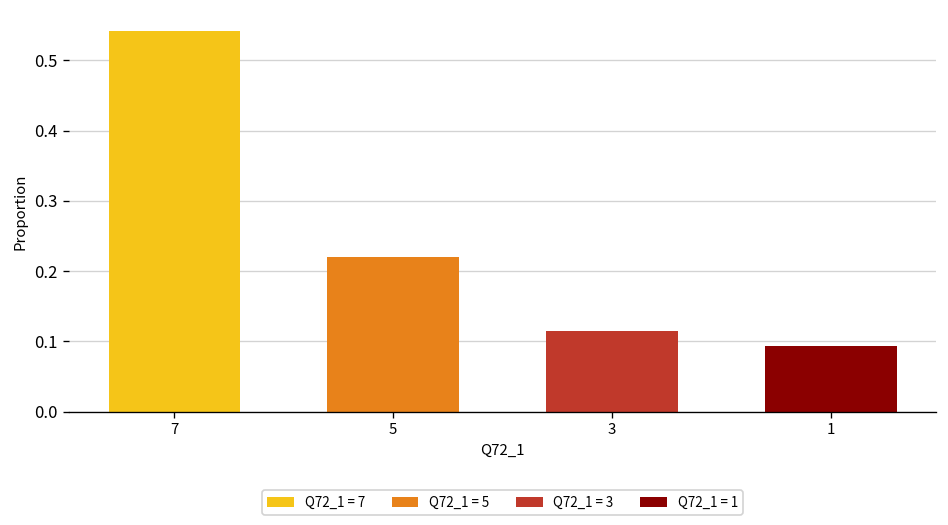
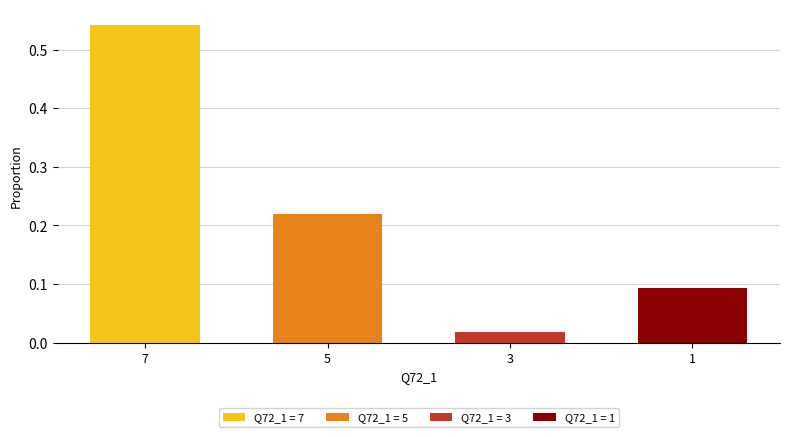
3: 0.11 -> 0.02
